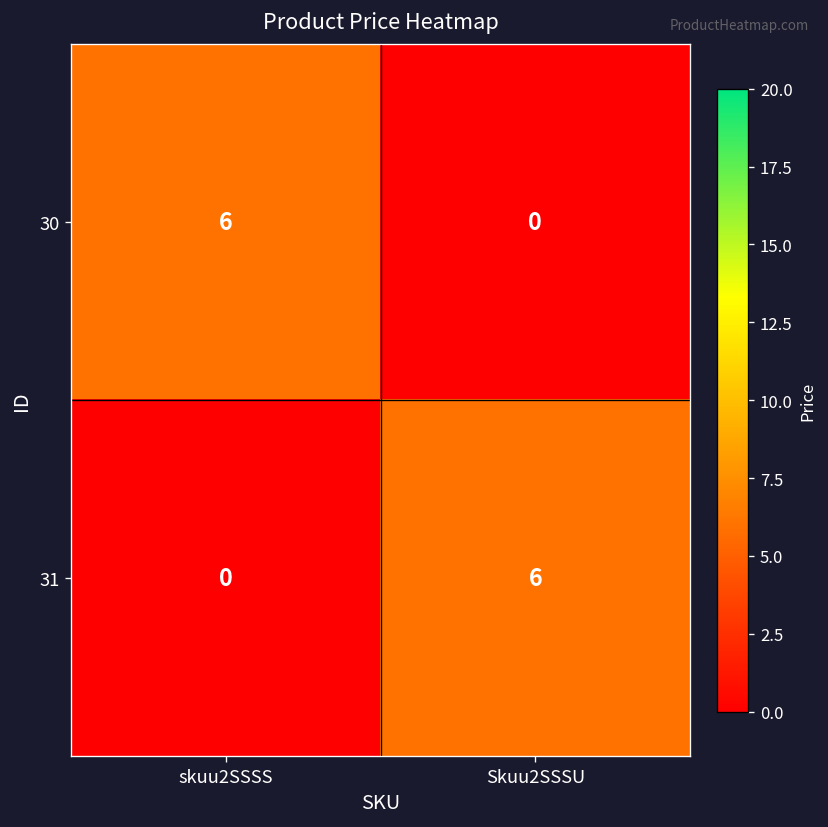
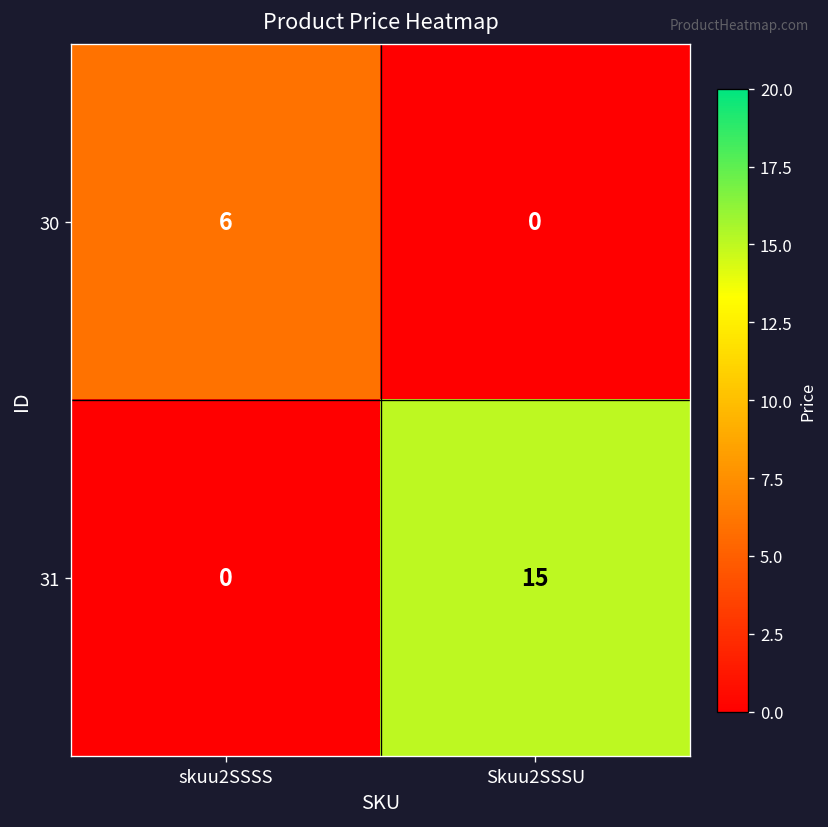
31, Skuu2SSSU: 6 -> 15
